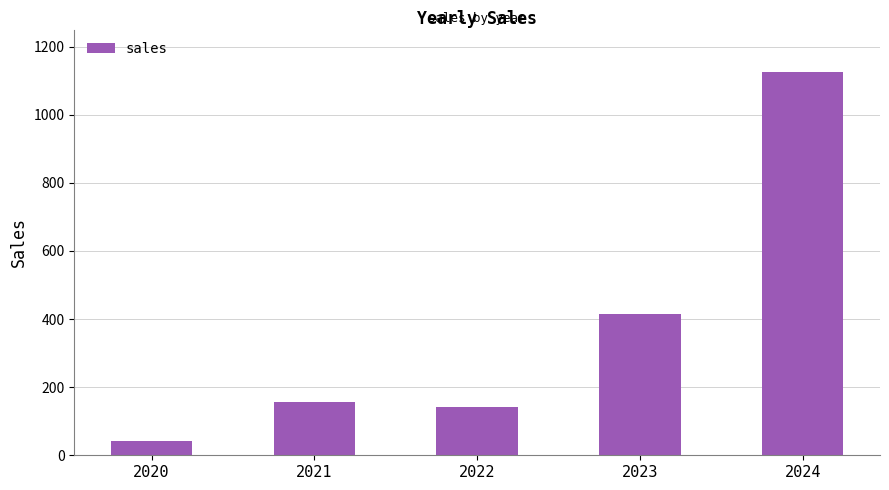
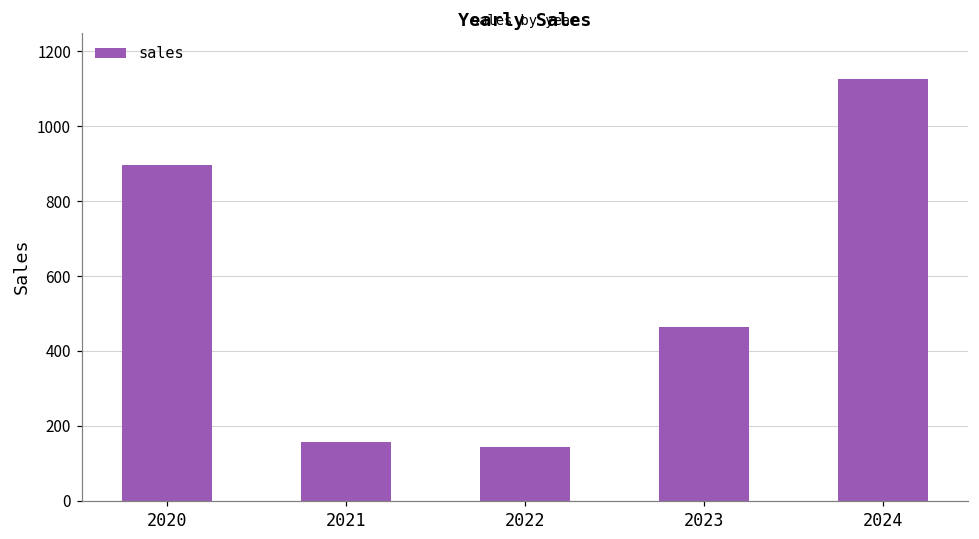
2020: 40 -> 900
2023: 420 -> 460
